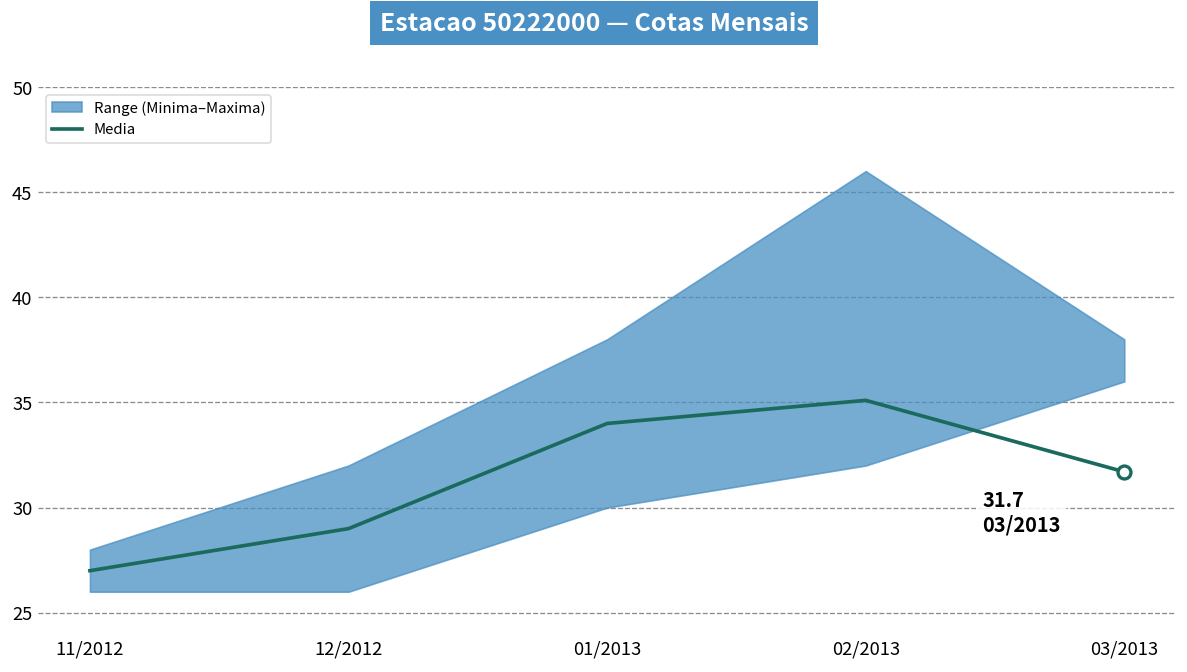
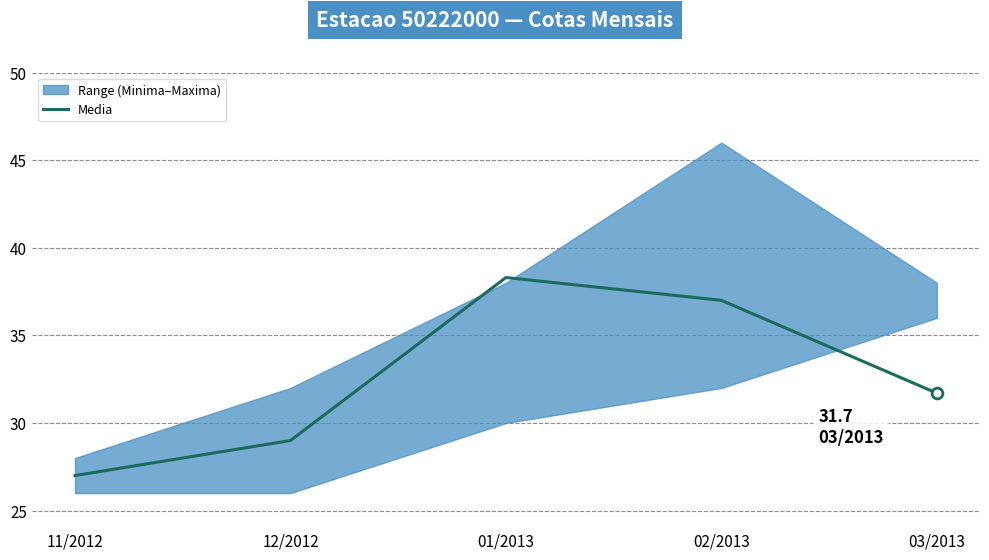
Media, 01/2013: 34.0 -> 38.3
Media, 02/2013: 35.1 -> 37.0
